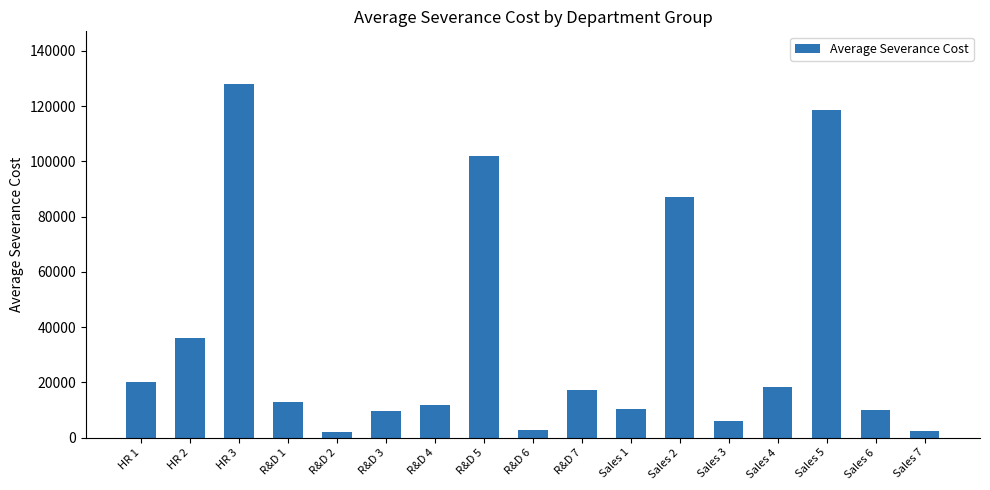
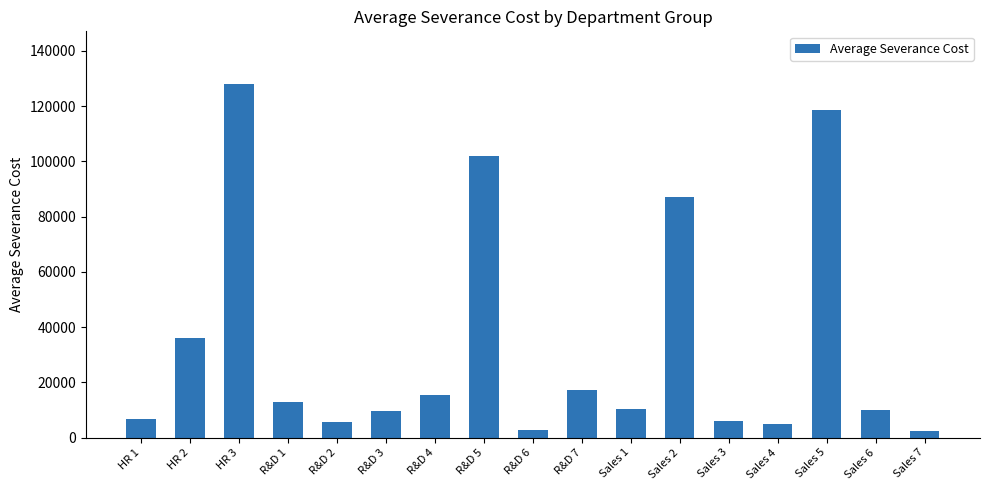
HR 1: 20000 -> 7000
R&D 2: 2000 -> 6000
R&D 4: 12000 -> 15000
Sales 4: 18000 -> 5000
